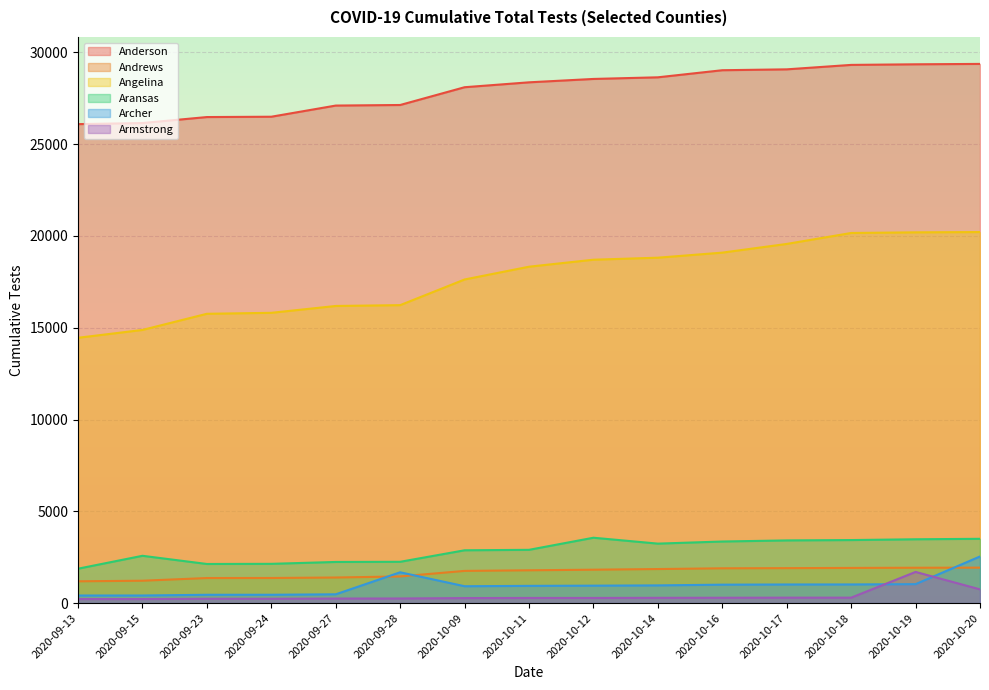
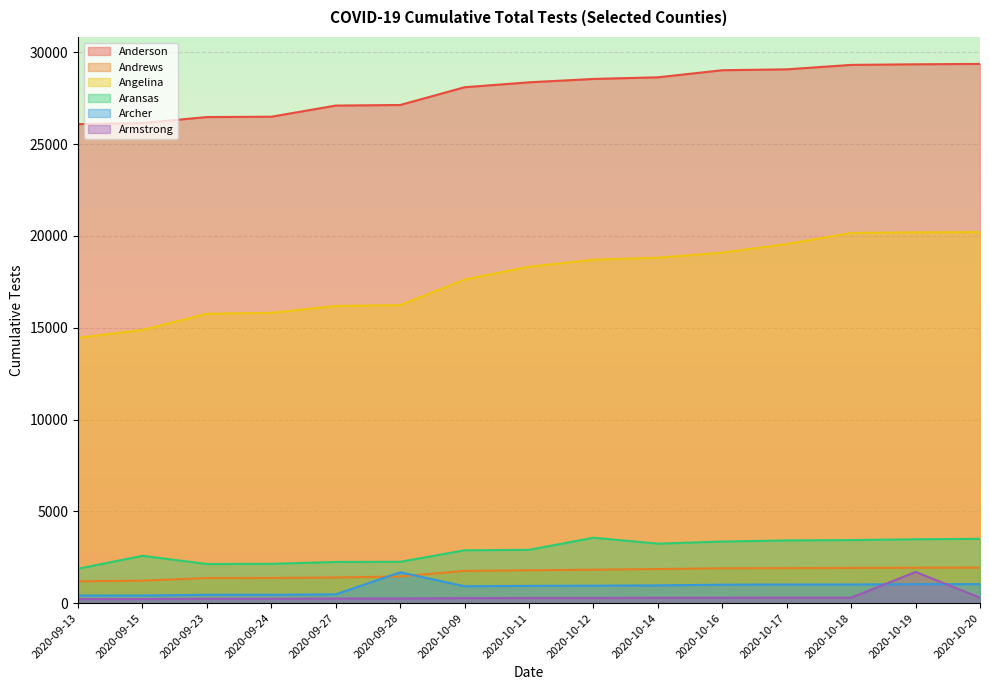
Archer, 2020-10-20: 2500 -> 1000
Armstrong, 2020-10-20: 700 -> 300
